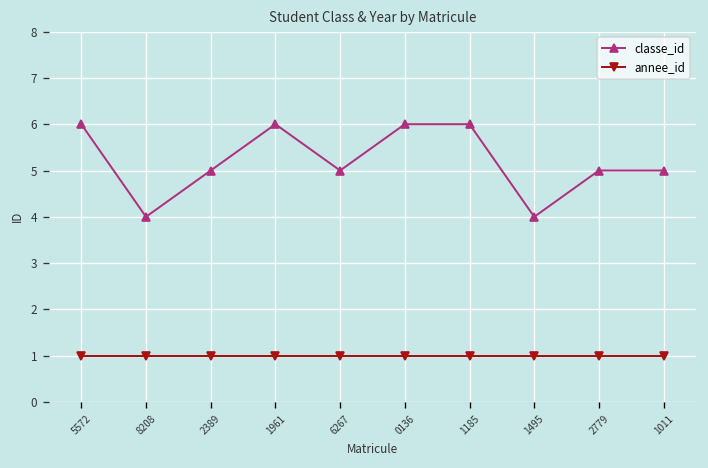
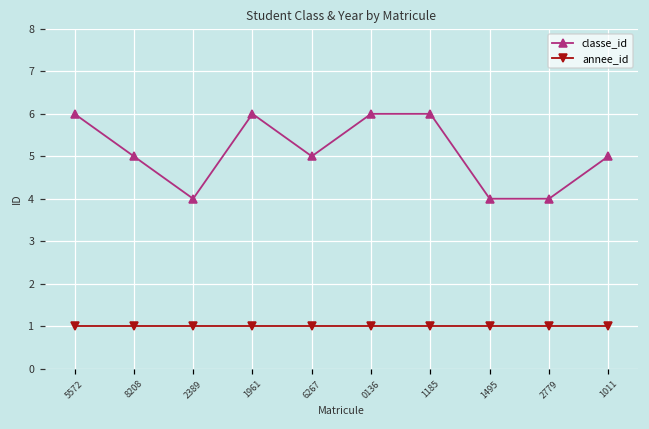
classe_id, 8208: 4 -> 5
classe_id, 2389: 5 -> 4
classe_id, 2779: 5 -> 4
